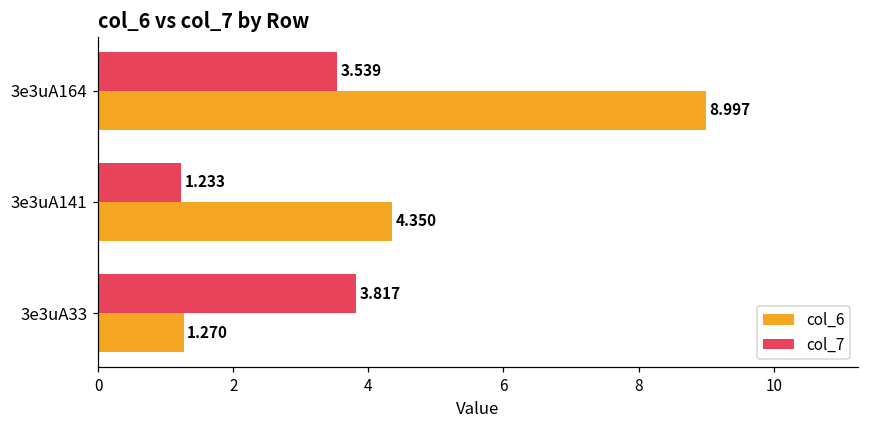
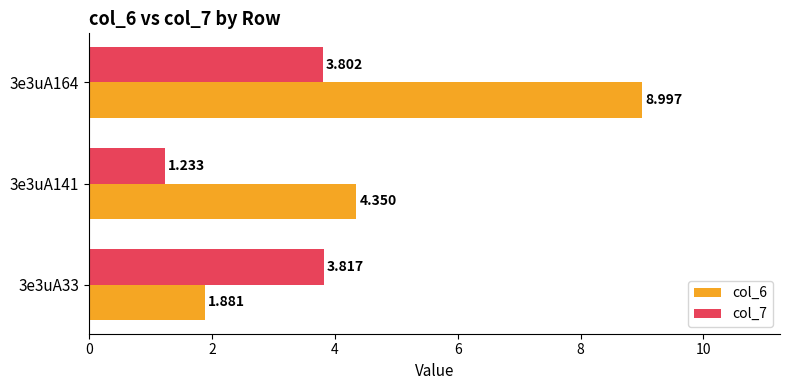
col_7, 3e3uA164: 3.539 -> 3.802
col_6, 3e3uA33: 1.270 -> 1.881
